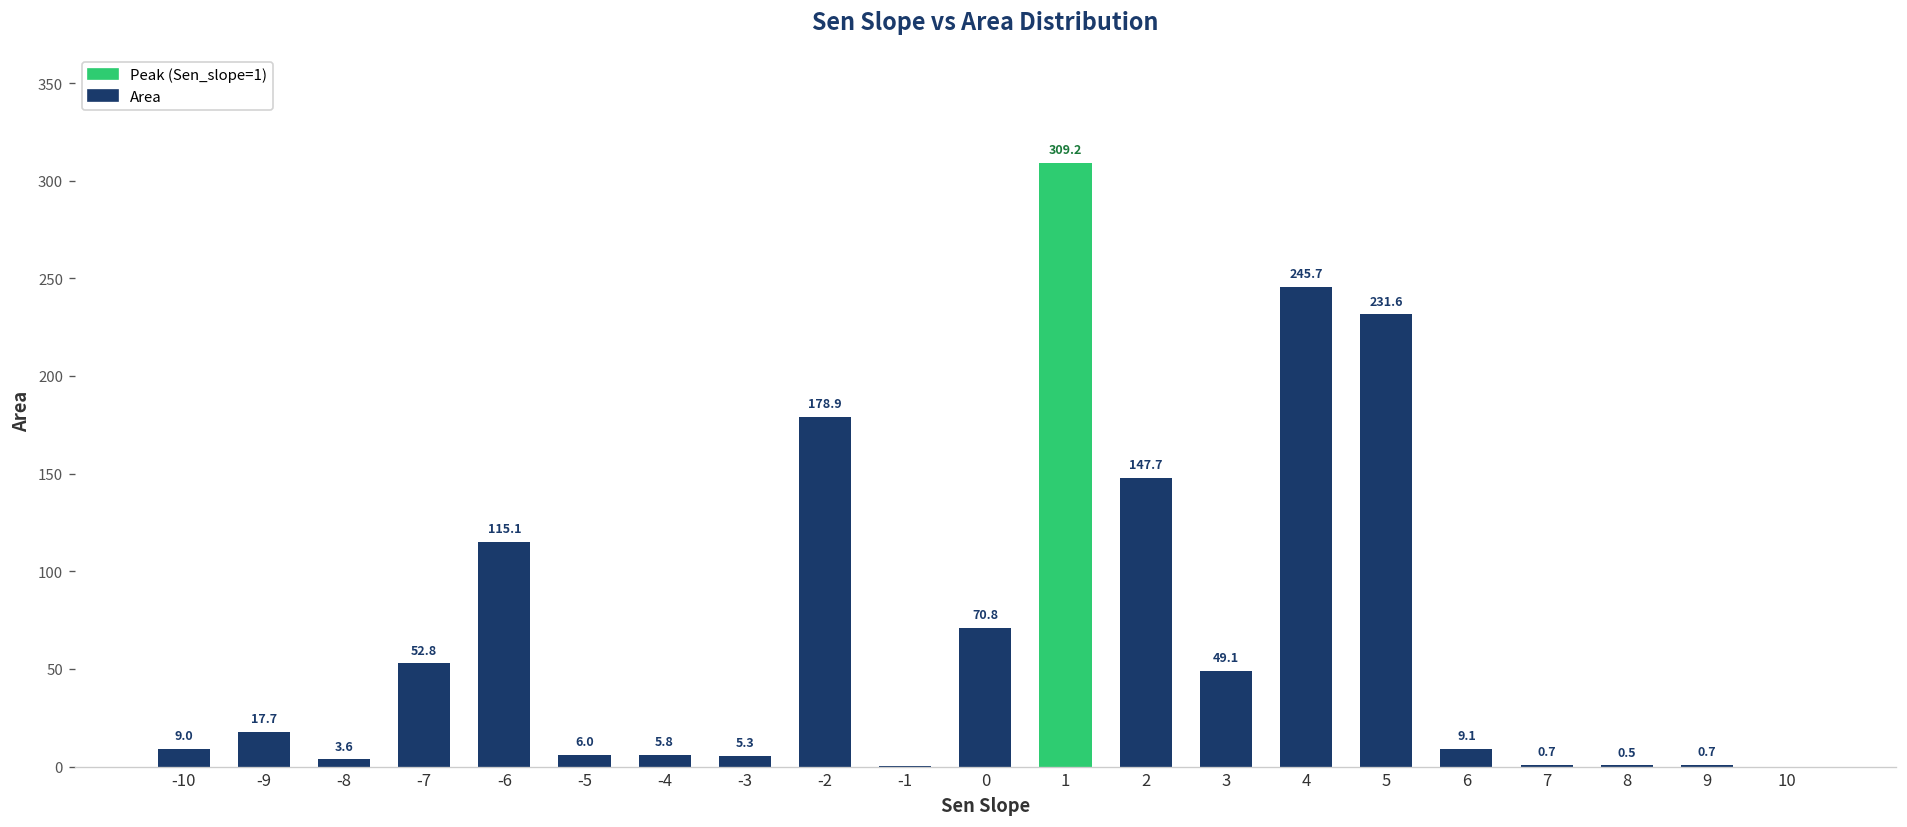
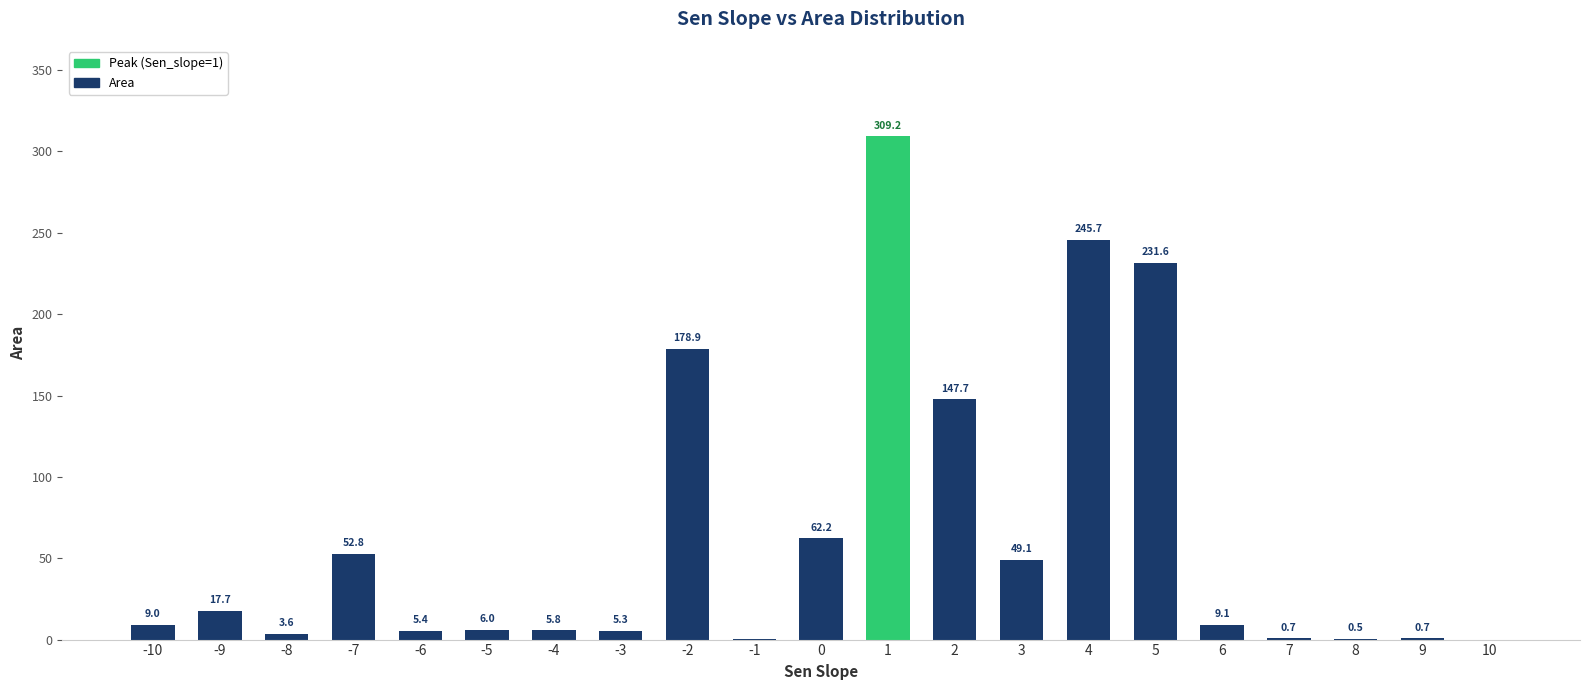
-6: 115.1 -> 5.4
0: 70.8 -> 62.2
